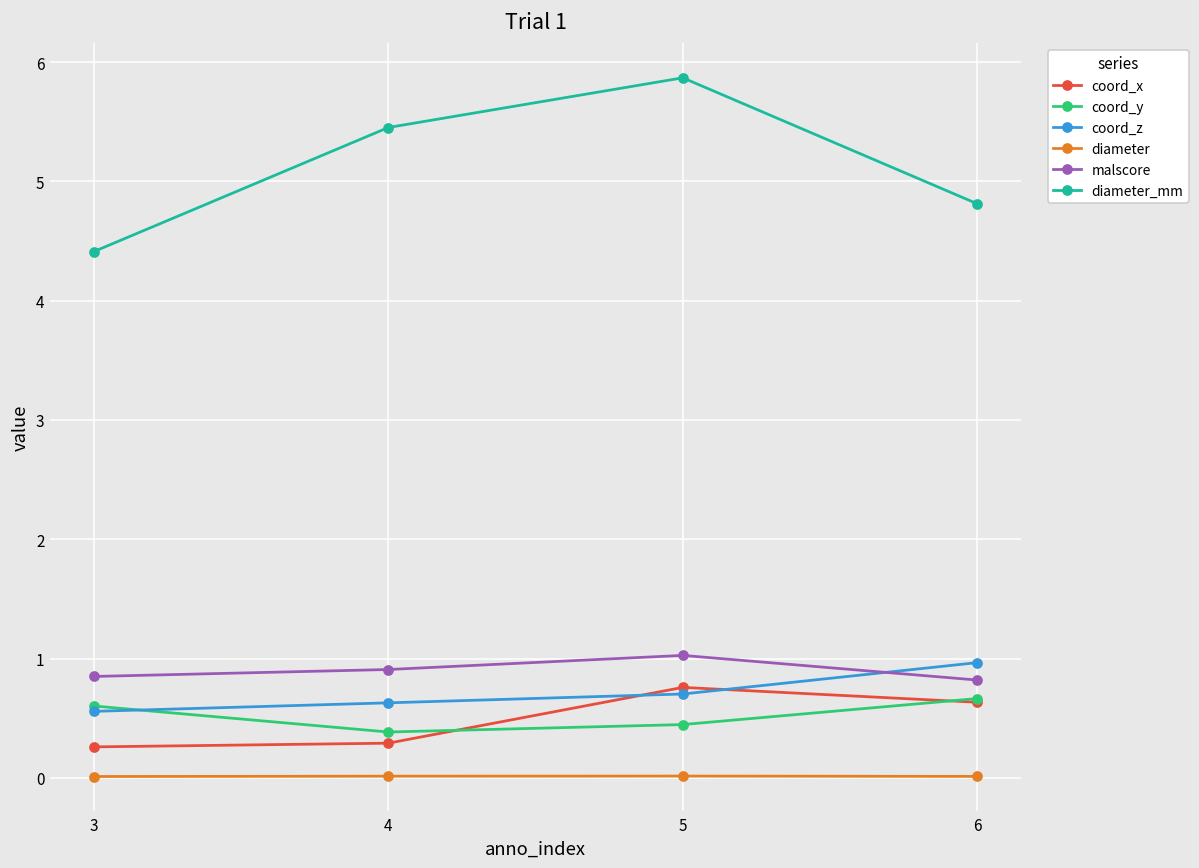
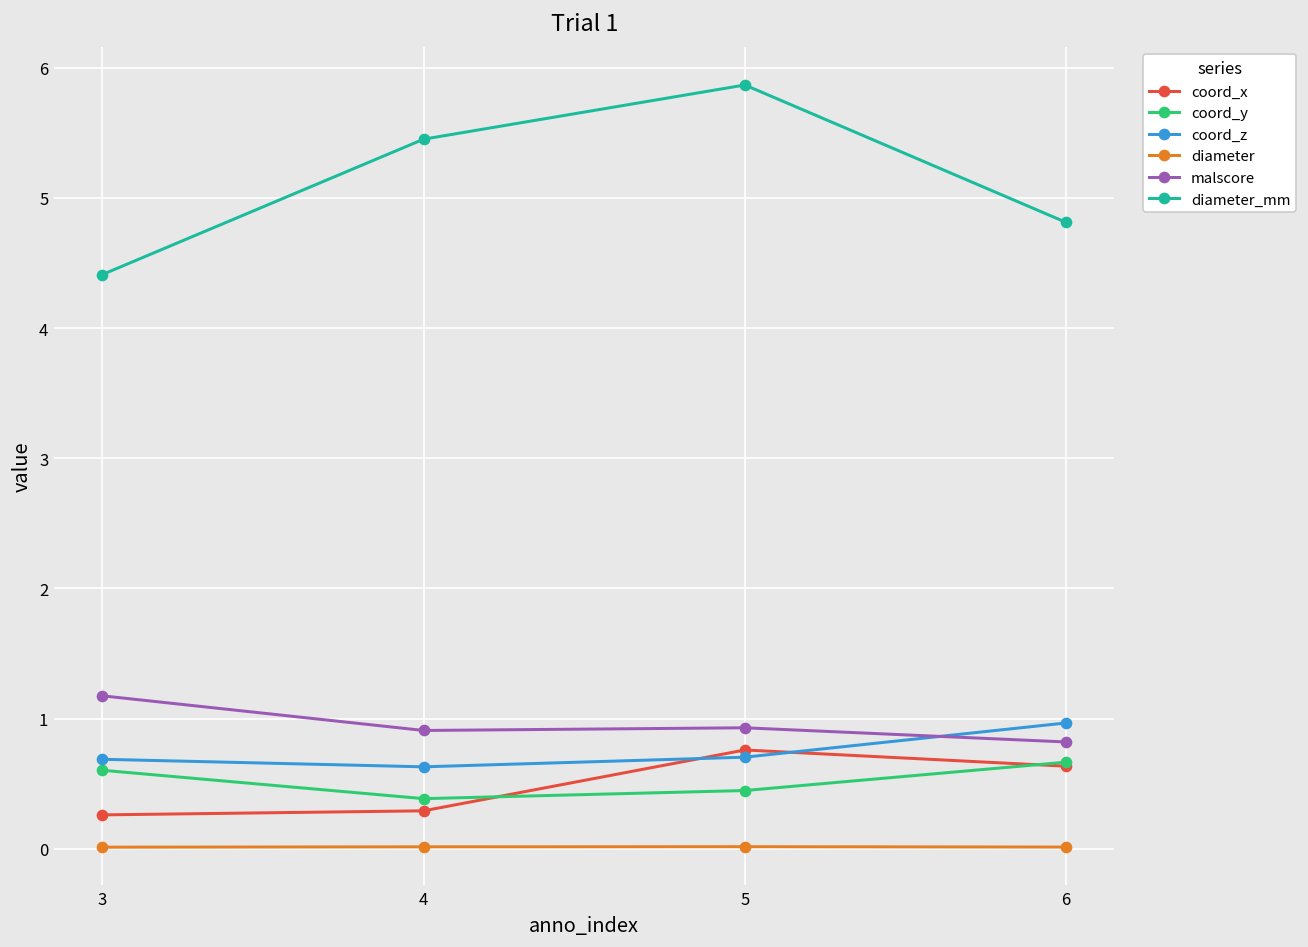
coord_z, 3: 0.56 -> 0.69
malscore, 3: 0.85 -> 1.17
malscore, 5: 1.03 -> 0.93
